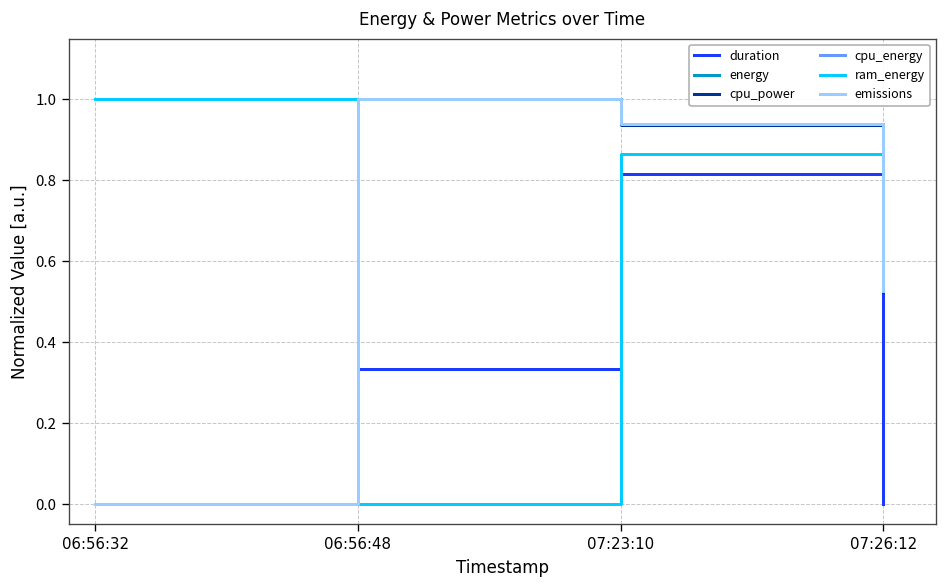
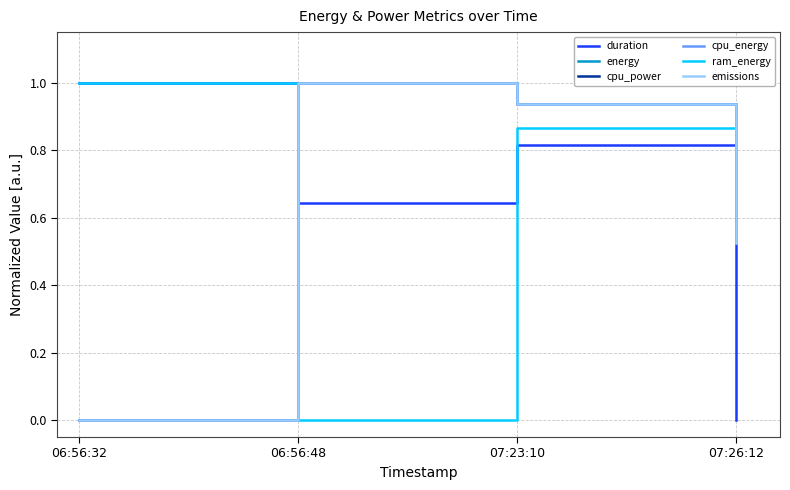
duration, 06:56:48: 0.33 -> 0.64
